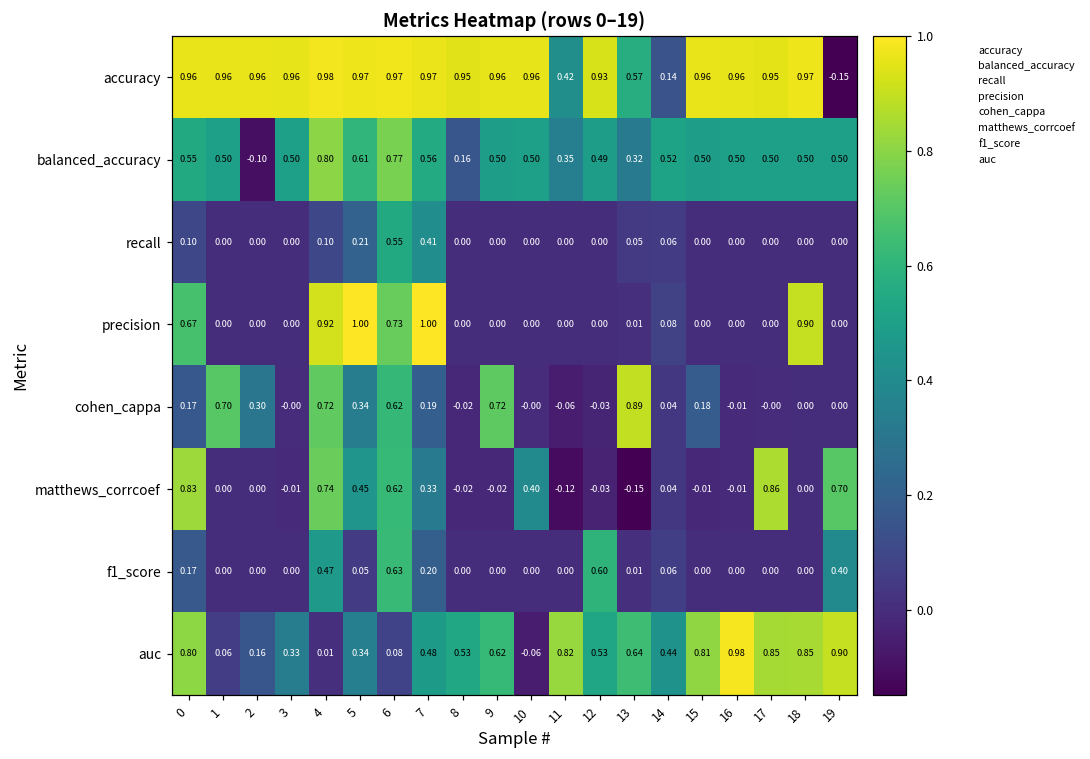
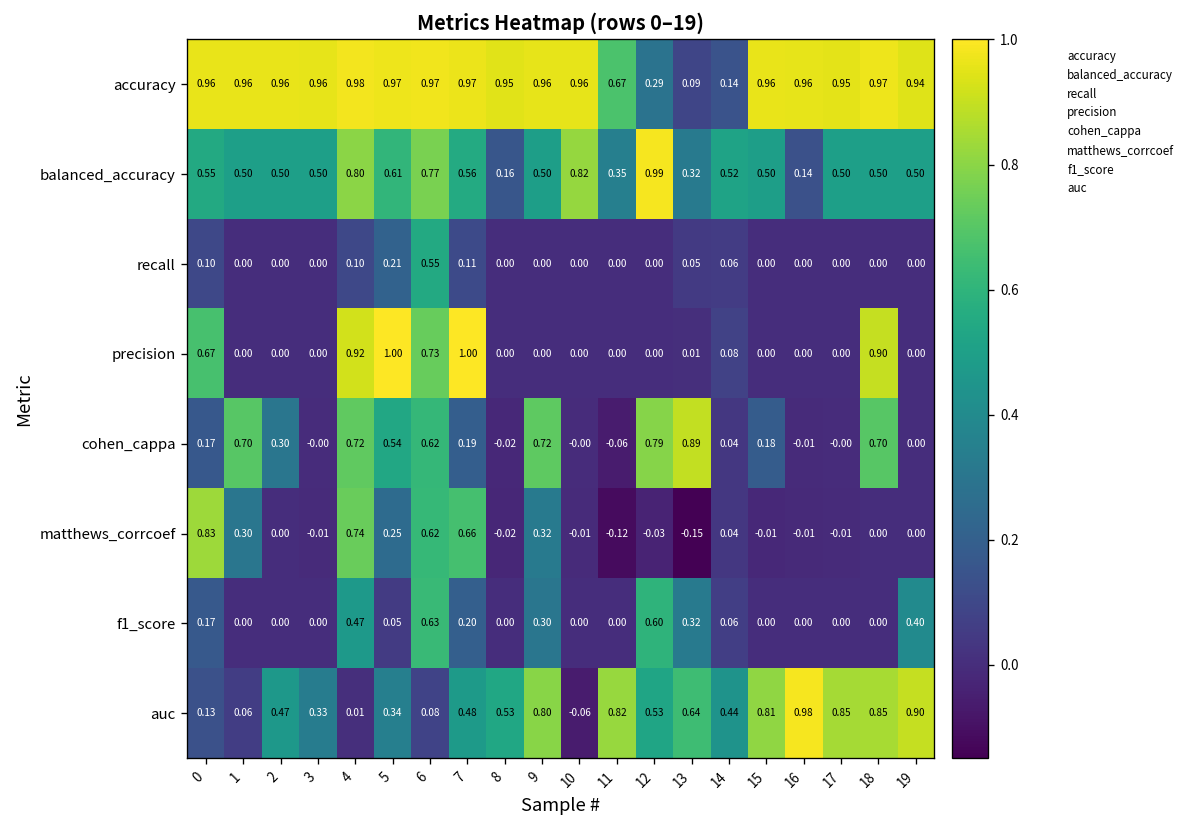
accuracy, 11: 0.42 -> 0.67
accuracy, 12: 0.93 -> 0.29
accuracy, 13: 0.57 -> 0.09
accuracy, 19: -0.15 -> 0.94
balanced_accuracy, 2: -0.10 -> 0.50
balanced_accuracy, 10: 0.50 -> 0.82
balanced_accuracy, 12: 0.49 -> 0.99
balanced_accuracy, 16: 0.50 -> 0.14
recall, 7: 0.41 -> 0.11
cohen_cappa, 5: 0.34 -> 0.54
cohen_cappa, 12: -0.03 -> 0.79
cohen_cappa, 18: 0.00 -> 0.70
matthews_corrcoef, 1: 0.00 -> 0.30
matthews_corrcoef, 5: 0.45 -> 0.25
matthews_corrcoef, 7: 0.33 -> 0.66
matthews_corrcoef, 9: -0.02 -> 0.32
matthews_corrcoef, 10: 0.40 -> -0.01
matthews_corrcoef, 17: 0.86 -> -0.01
matthews_corrcoef, 19: 0.70 -> 0.00
f1_score, 9: 0.00 -> 0.30
f1_score, 13: 0.01 -> 0.32
auc, 0: 0.80 -> 0.13
auc, 2: 0.16 -> 0.47
auc, 9: 0.62 -> 0.80
